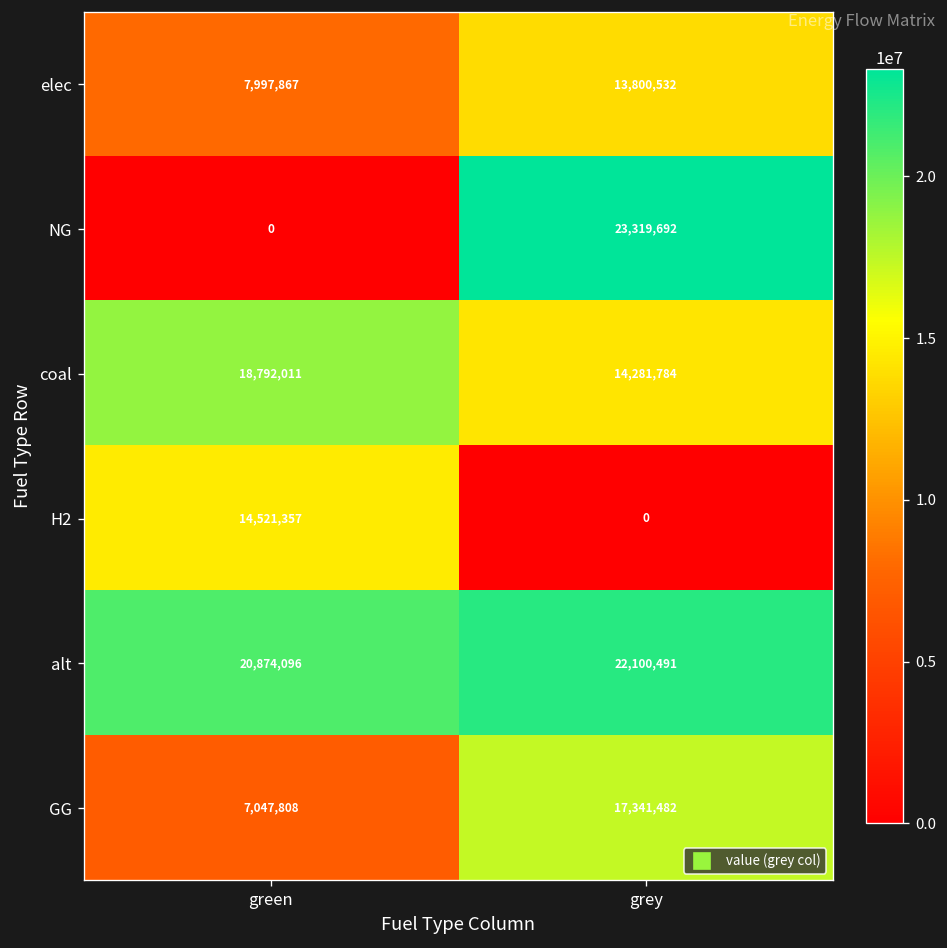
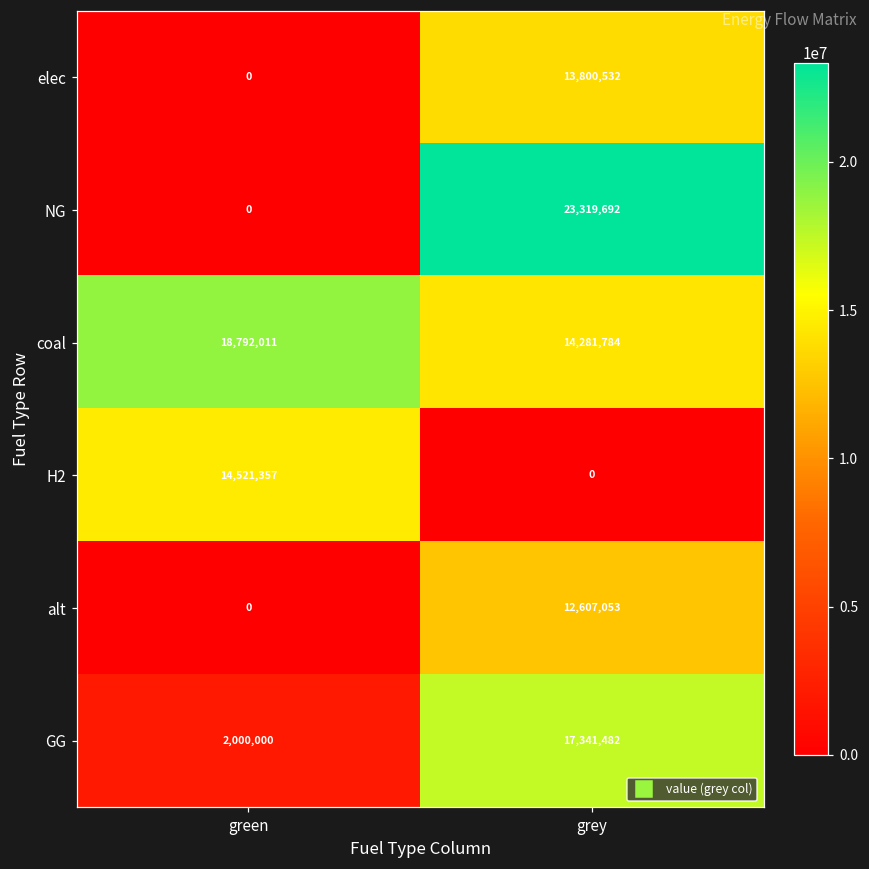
elec, green: 7,997,867 -> 0
alt, green: 20,874,096 -> 0
alt, grey: 22,100,491 -> 12,607,053
GG, green: 7,047,808 -> 2,000,000
